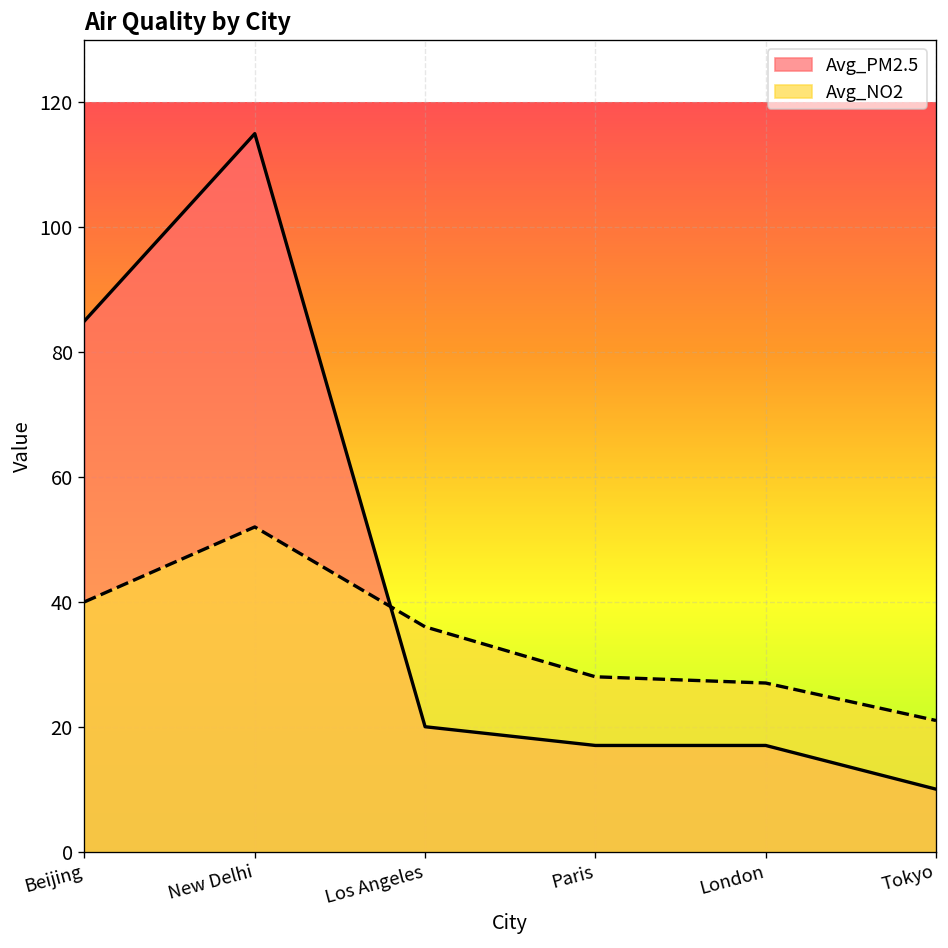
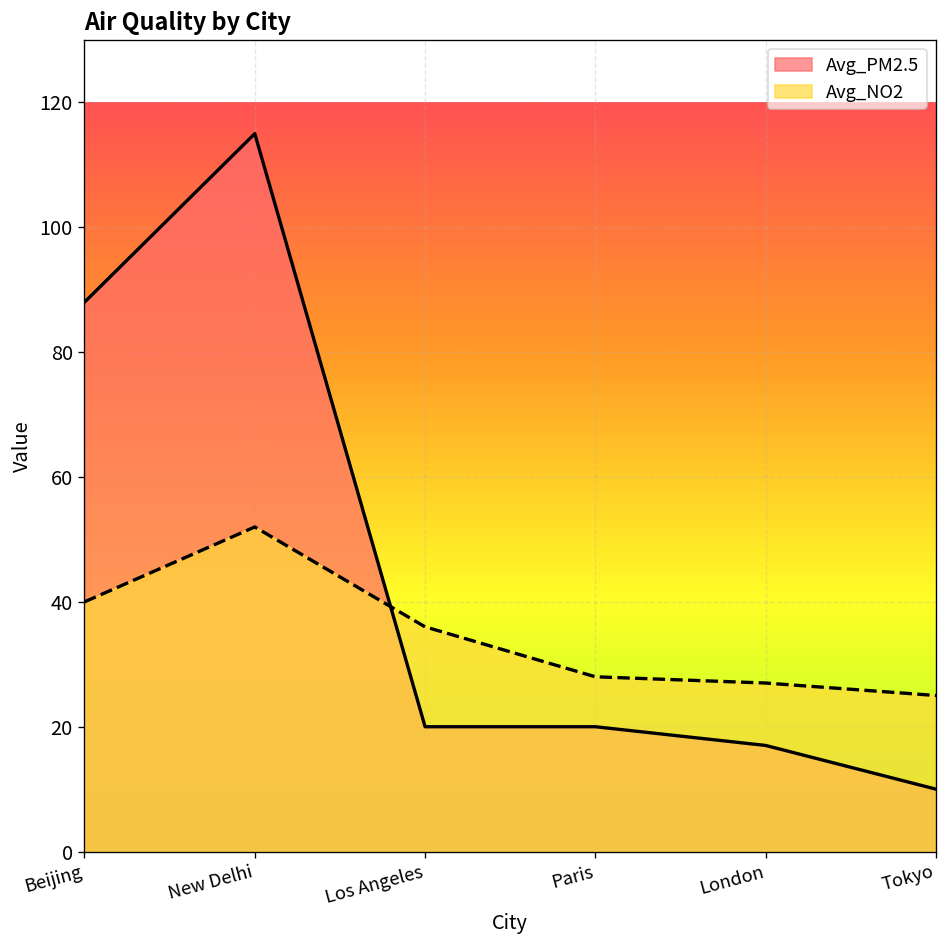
Avg_PM2.5, Beijing: 85 -> 88
Avg_PM2.5, Paris: 17 -> 20
Avg_NO2, Tokyo: 21 -> 25
